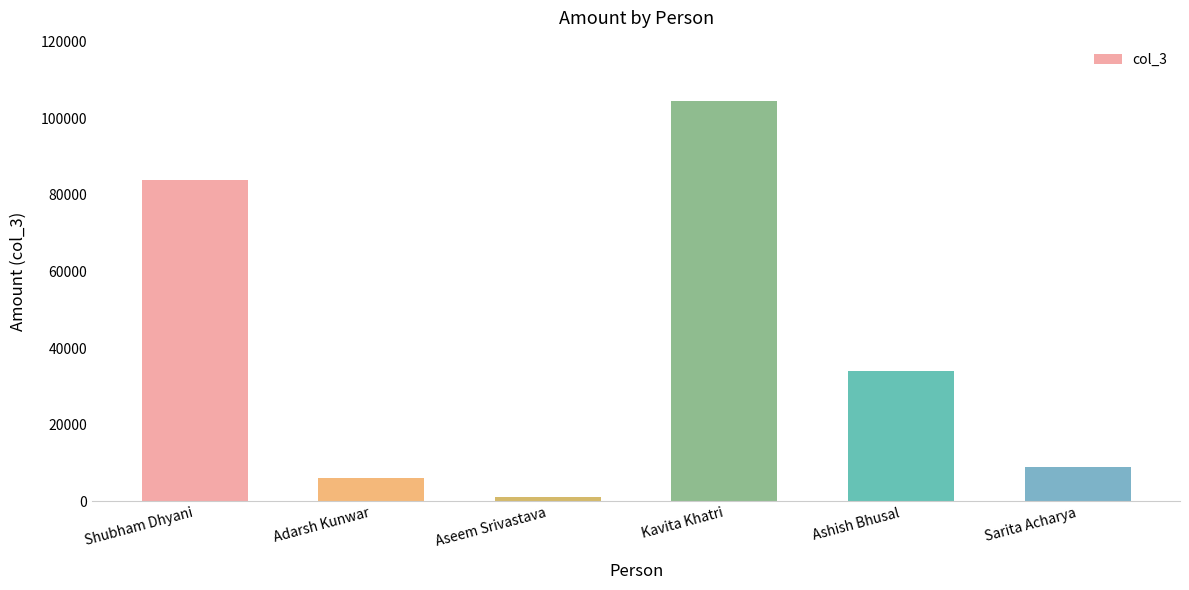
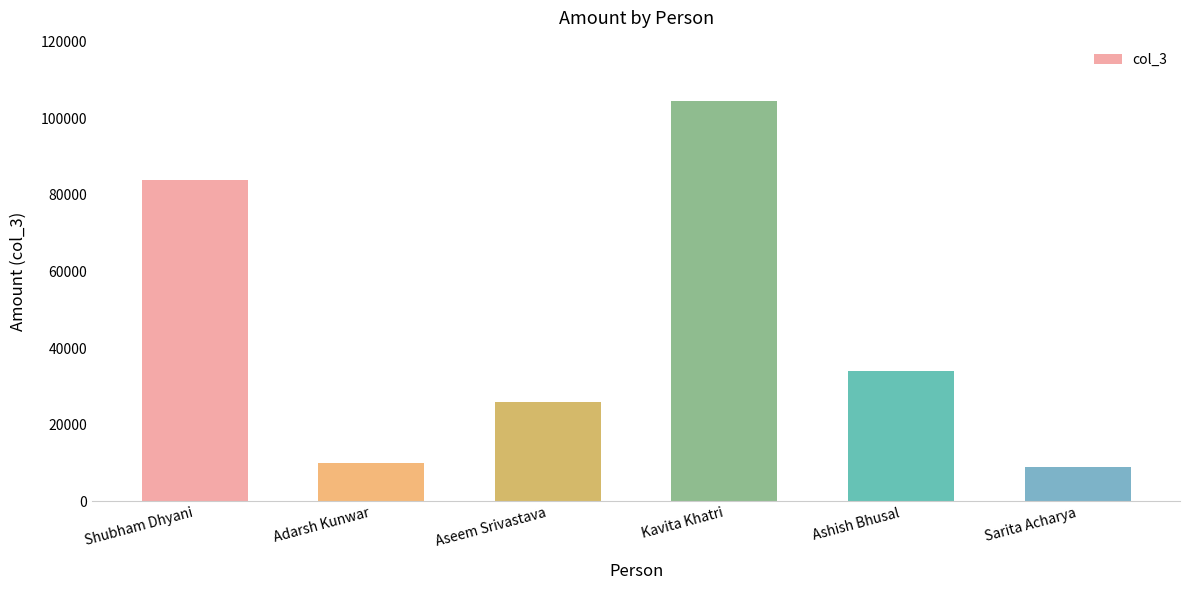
Adarsh Kunwar: 6000 -> 10000
Aseem Srivastava: 1000 -> 26000
